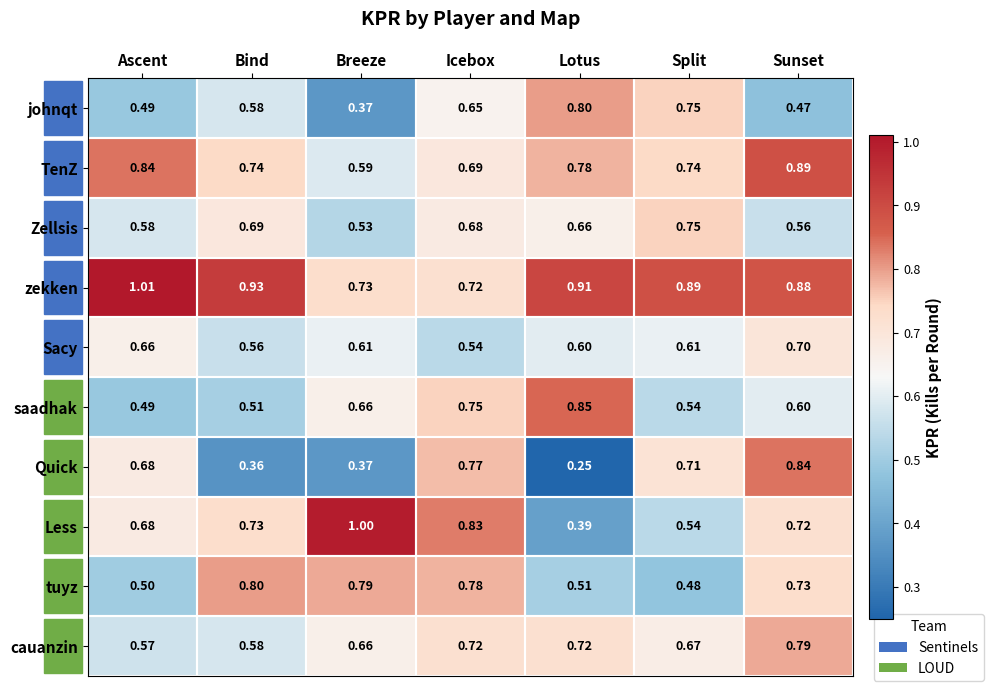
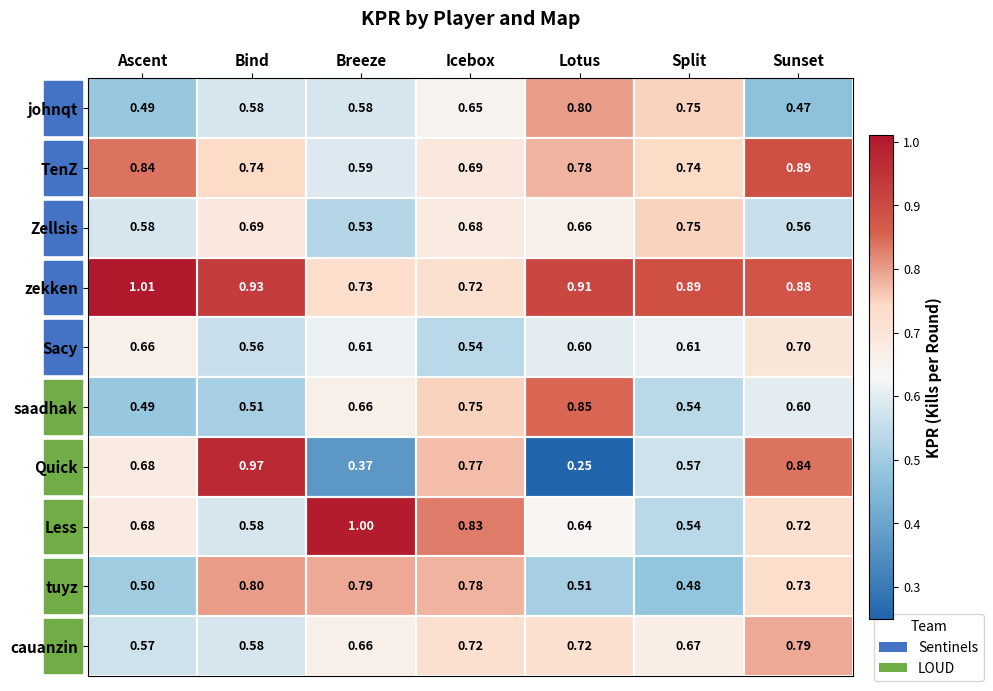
johnqt, Breeze: 0.37 -> 0.58
Quick, Bind: 0.36 -> 0.97
Quick, Split: 0.71 -> 0.57
Less, Bind: 0.73 -> 0.58
Less, Lotus: 0.39 -> 0.64
